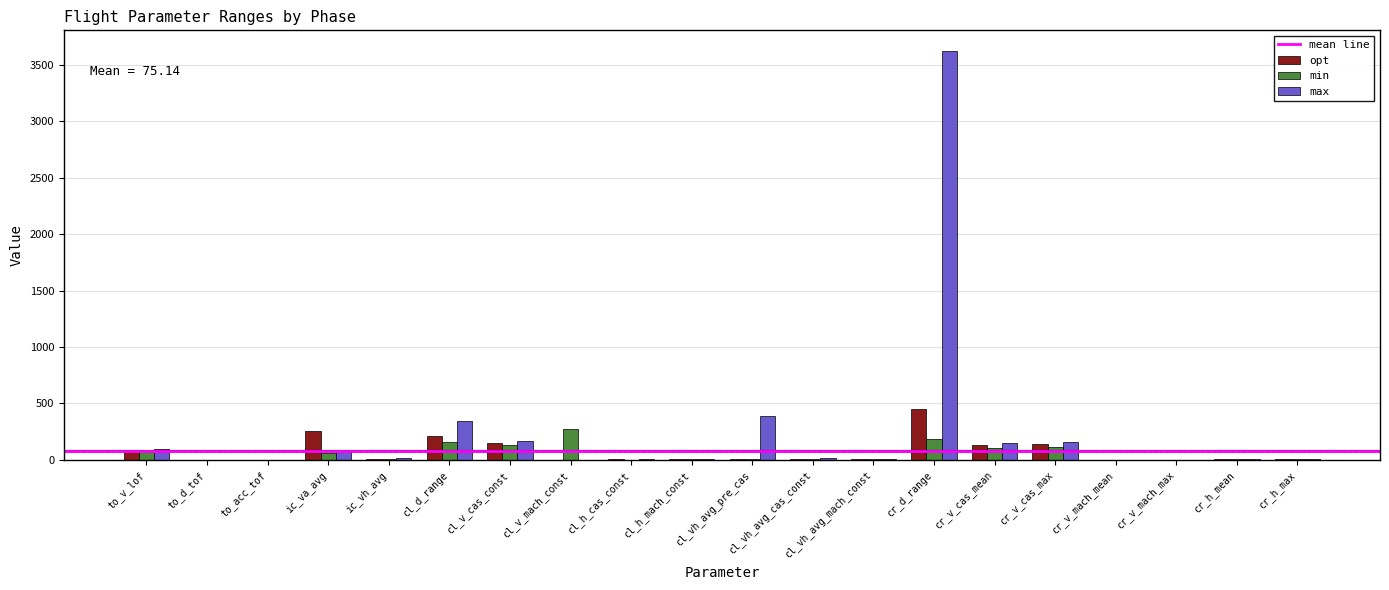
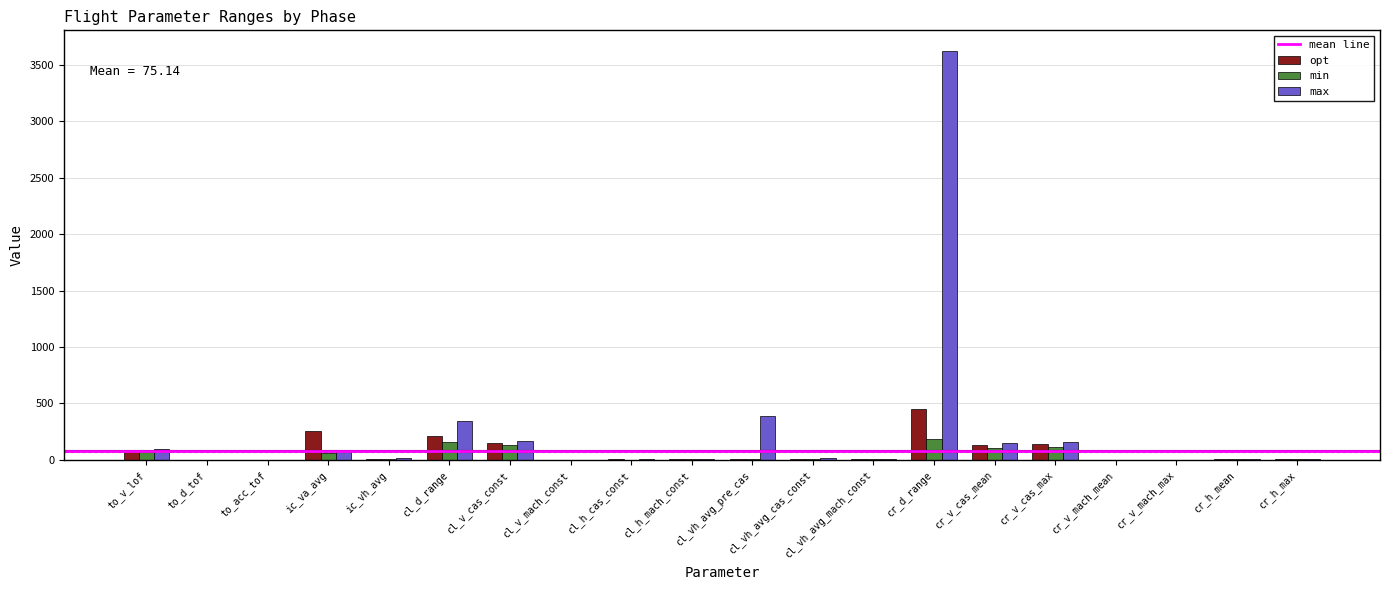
min, cl_v_mach_const: 280 -> 0
